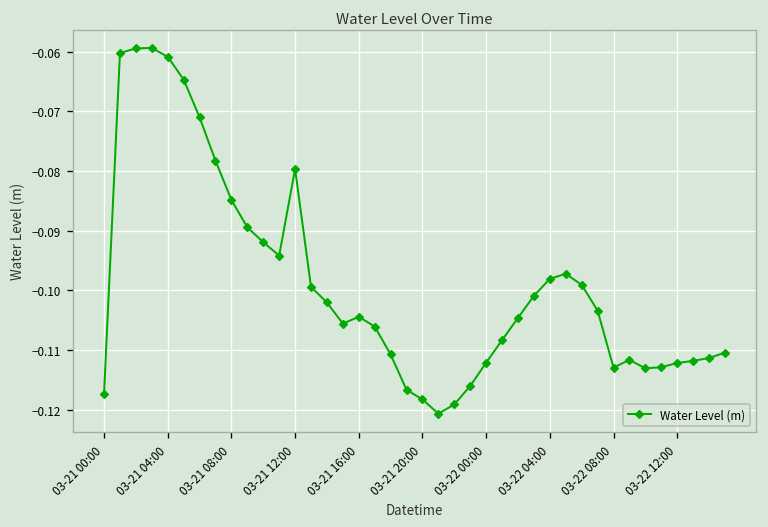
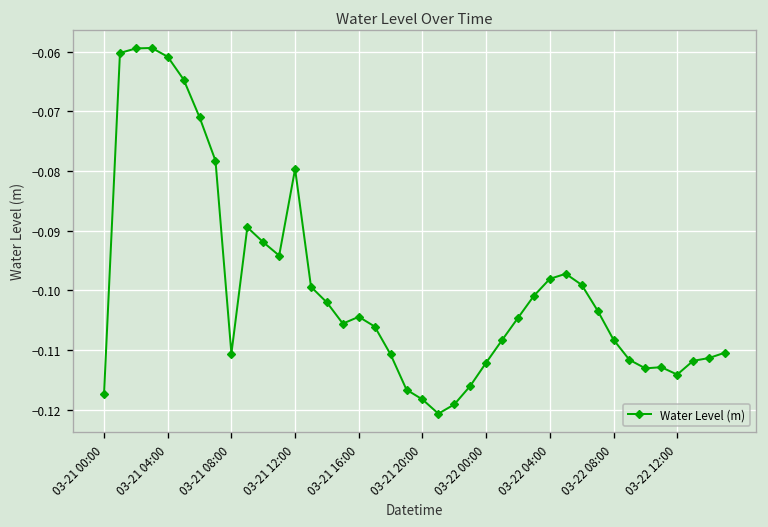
03-21 08:00: -0.085 -> -0.111
03-22 08:00: -0.113 -> -0.108
03-22 12:00: -0.112 -> -0.114
